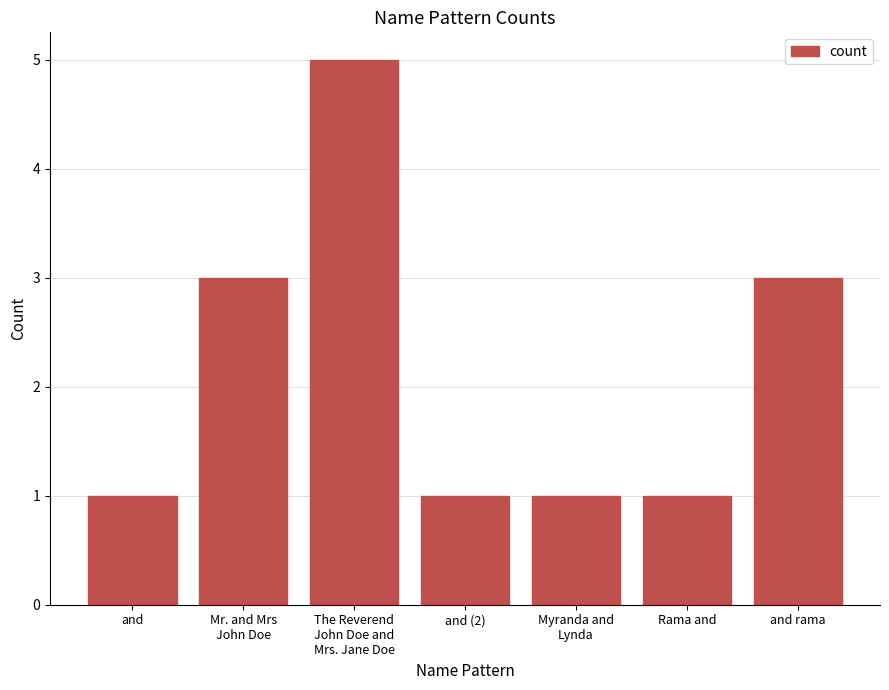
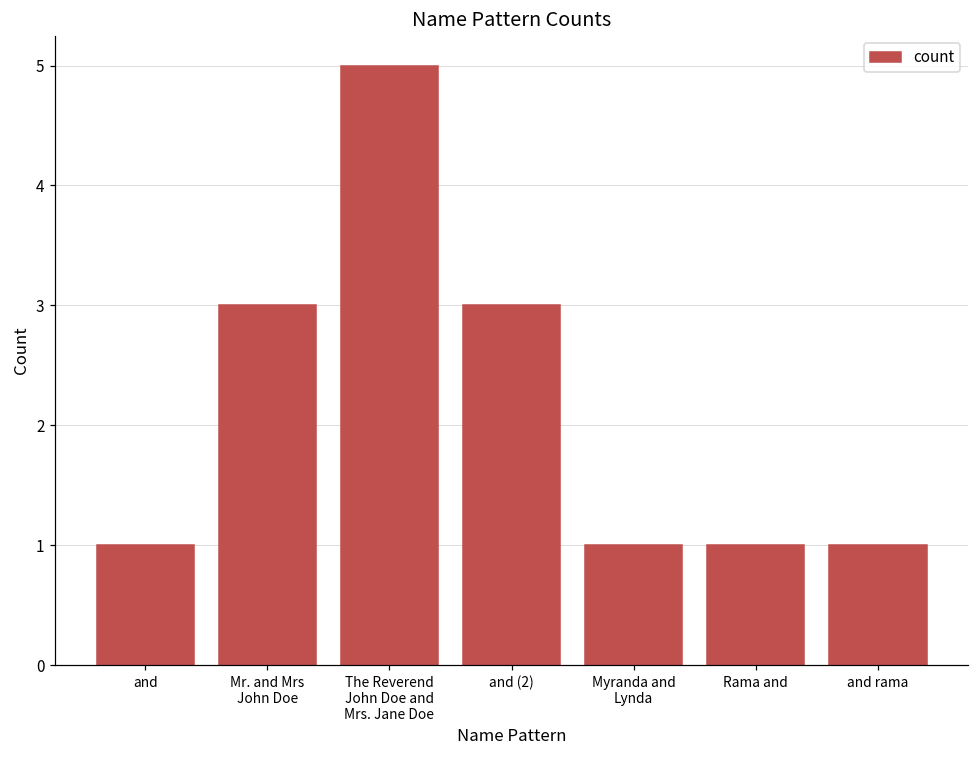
and (2): 1 -> 3
and rama: 3 -> 1
